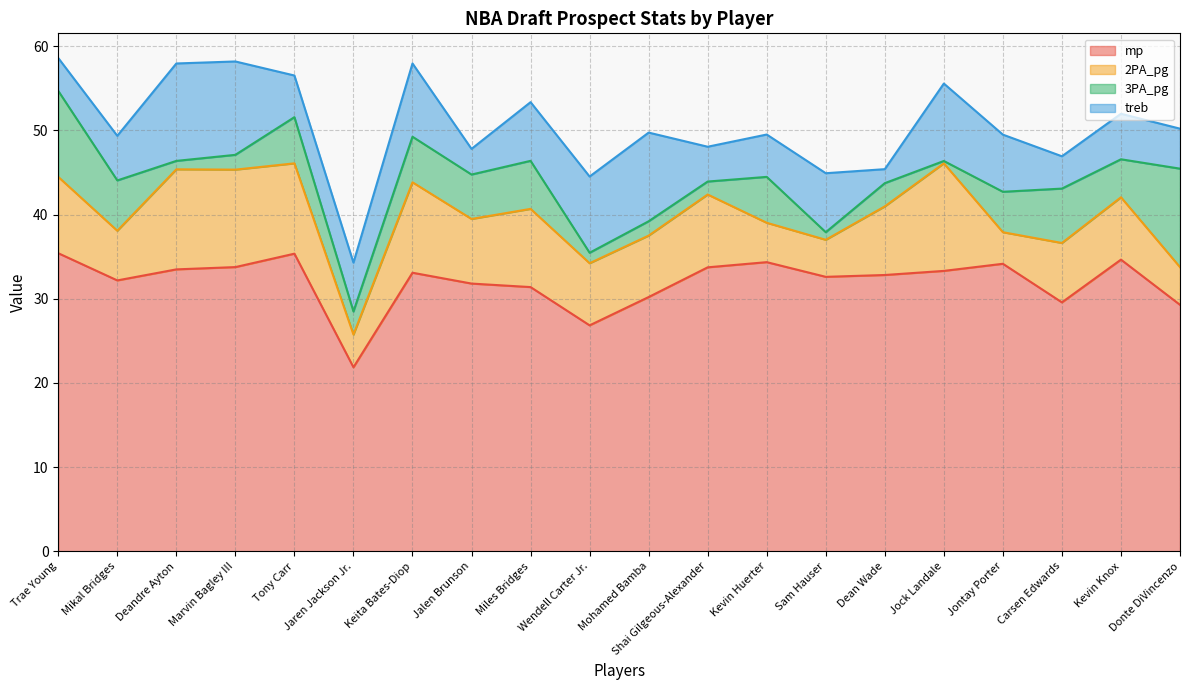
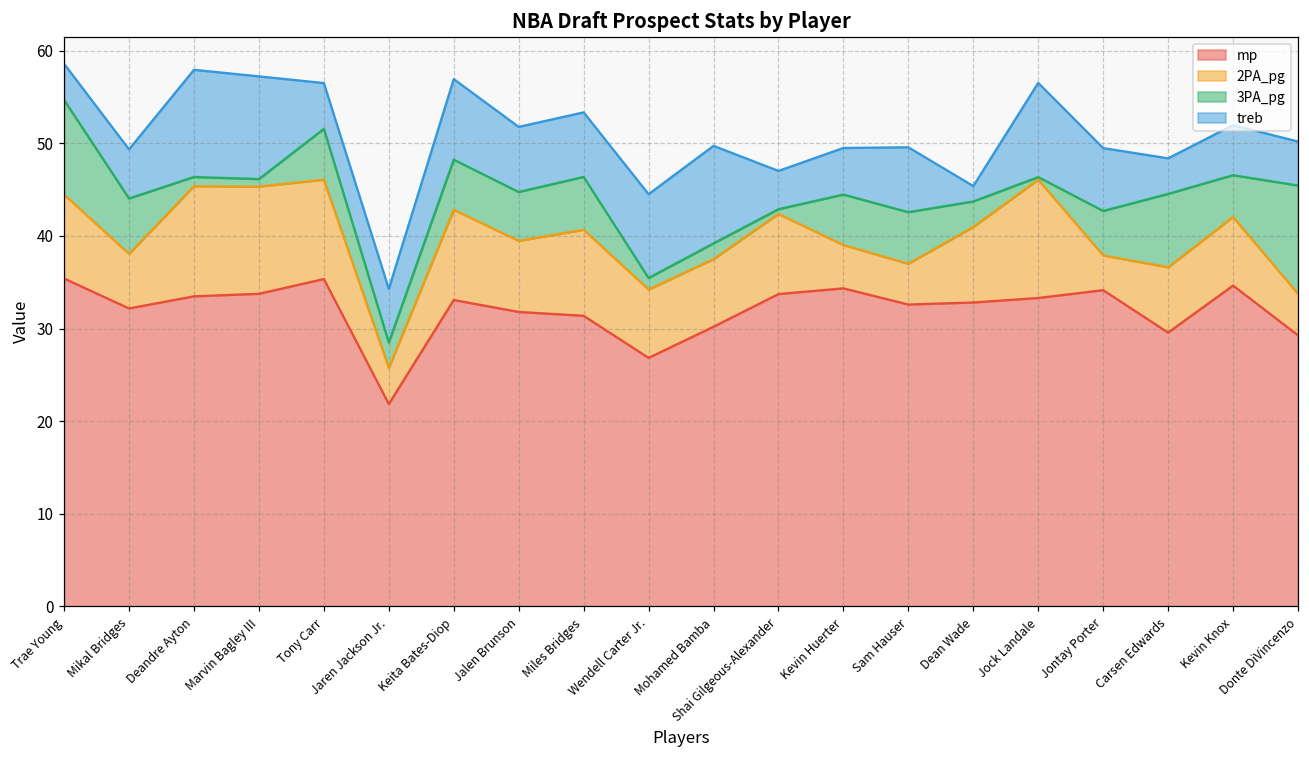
3PA_pg, Marvin Bagley III: 2 -> 1
2PA_pg, Keita Bates-Diop: 11 -> 10
treb, Jalen Brunson: 3 -> 7
3PA_pg, Shai Gilgeous-Alexander: 2 -> 1
3PA_pg, Sam Hauser: 1 -> 6
treb, Jock Landale: 9 -> 10
3PA_pg, Carsen Edwards: 6 -> 8
